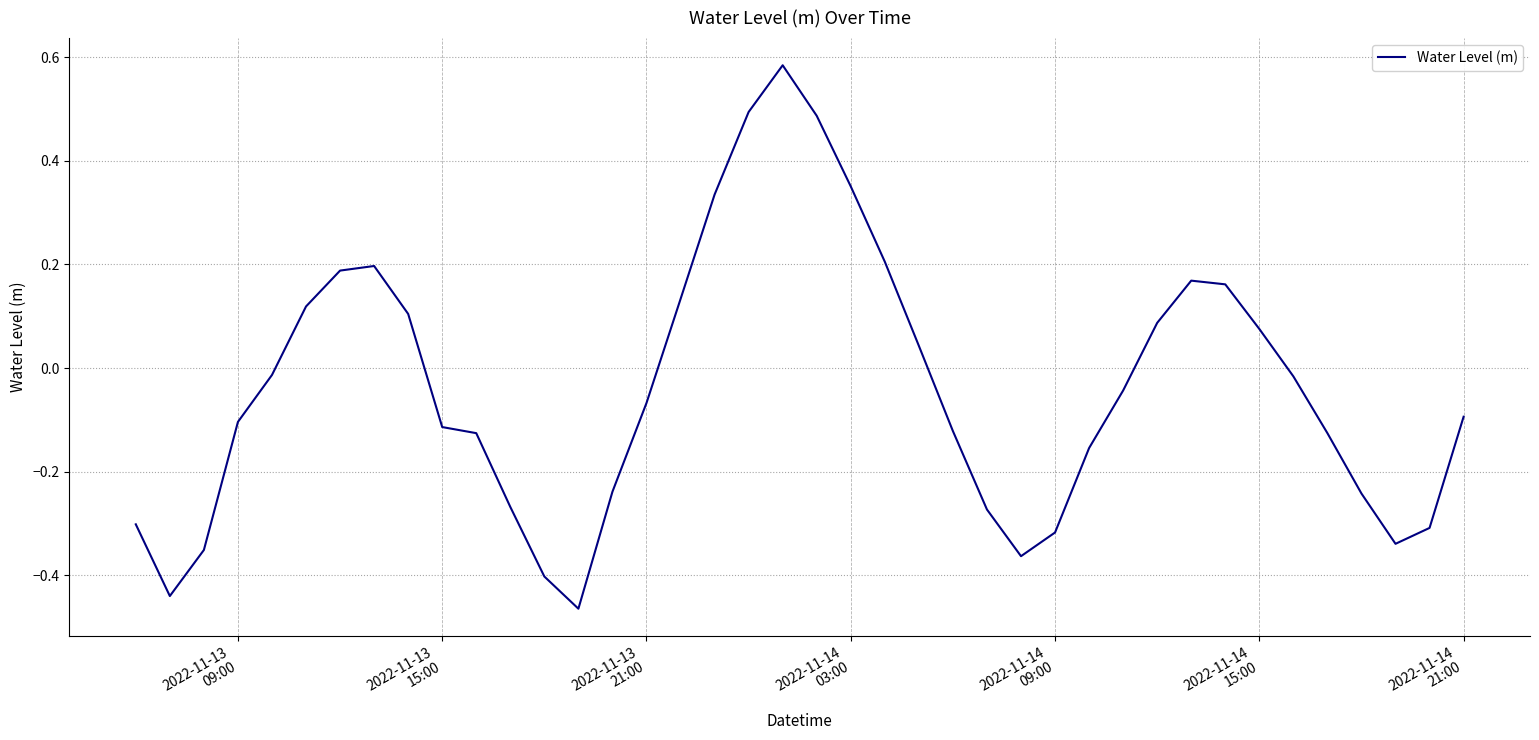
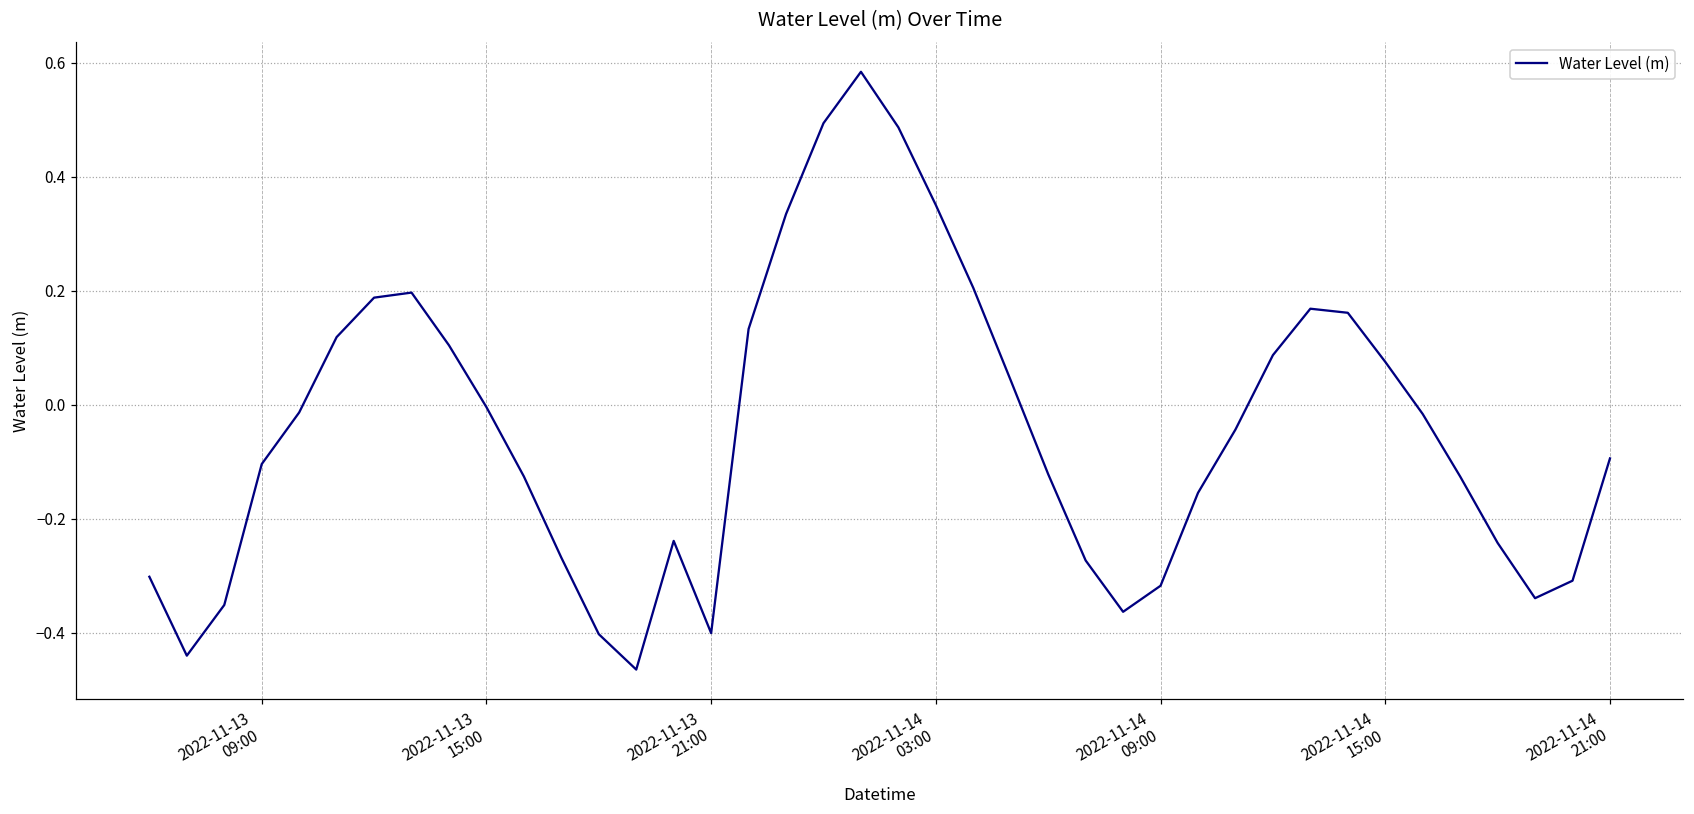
2022-11-13 15:00: -0.11 -> 0.00
2022-11-13 21:00: -0.07 -> -0.40
